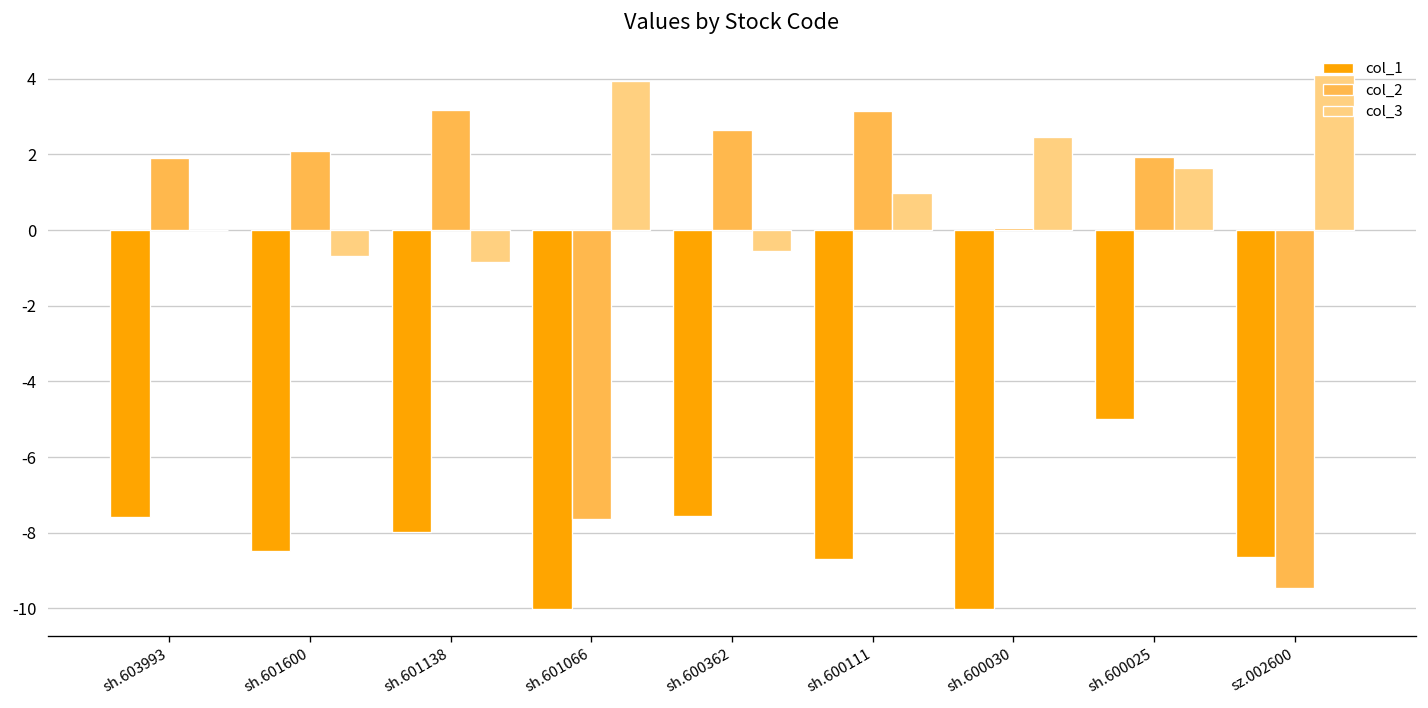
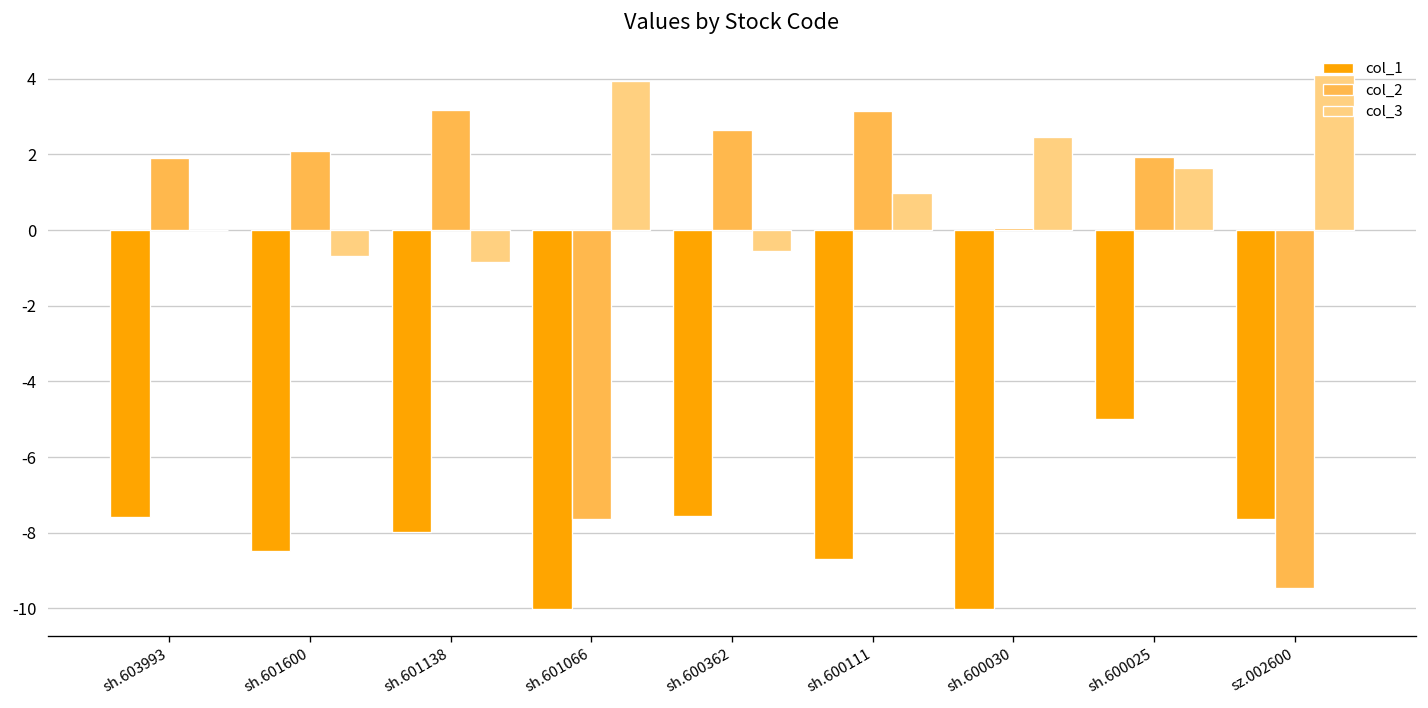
col_1, sz.002600: -8.6 -> -7.6
